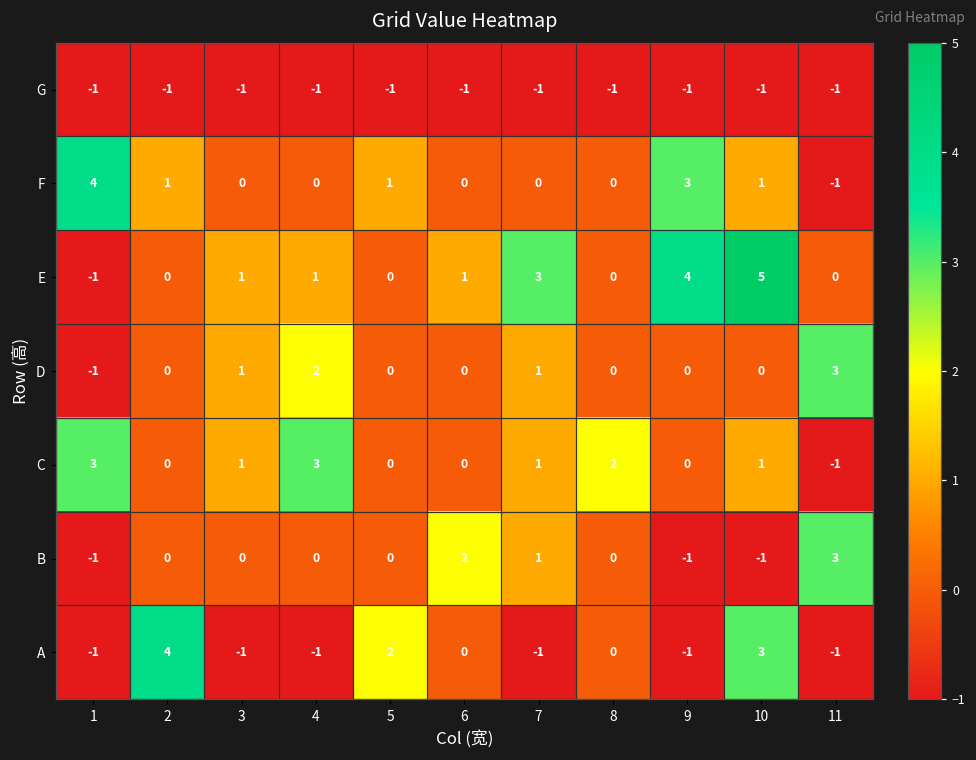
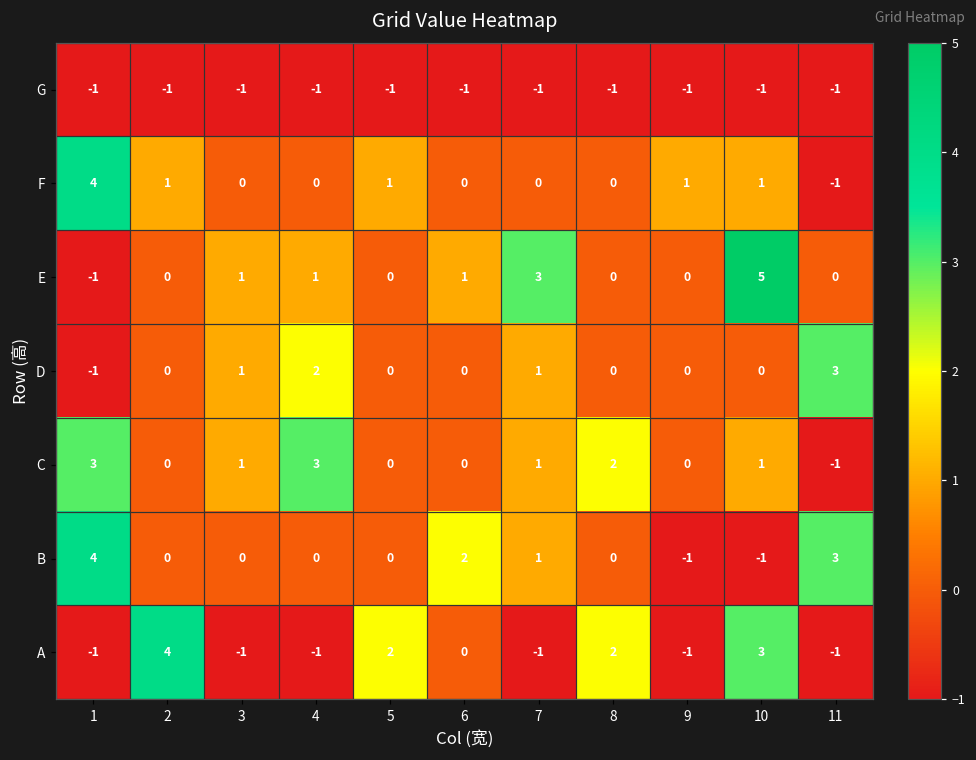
F, 9: 3 -> 1
E, 9: 4 -> 0
B, 1: -1 -> 4
A, 8: 0 -> 2
